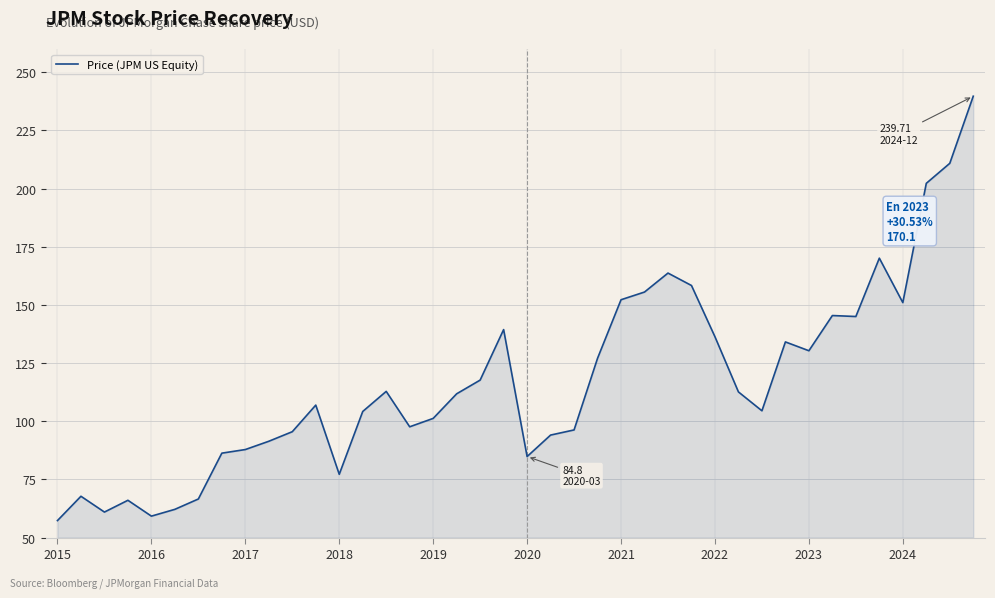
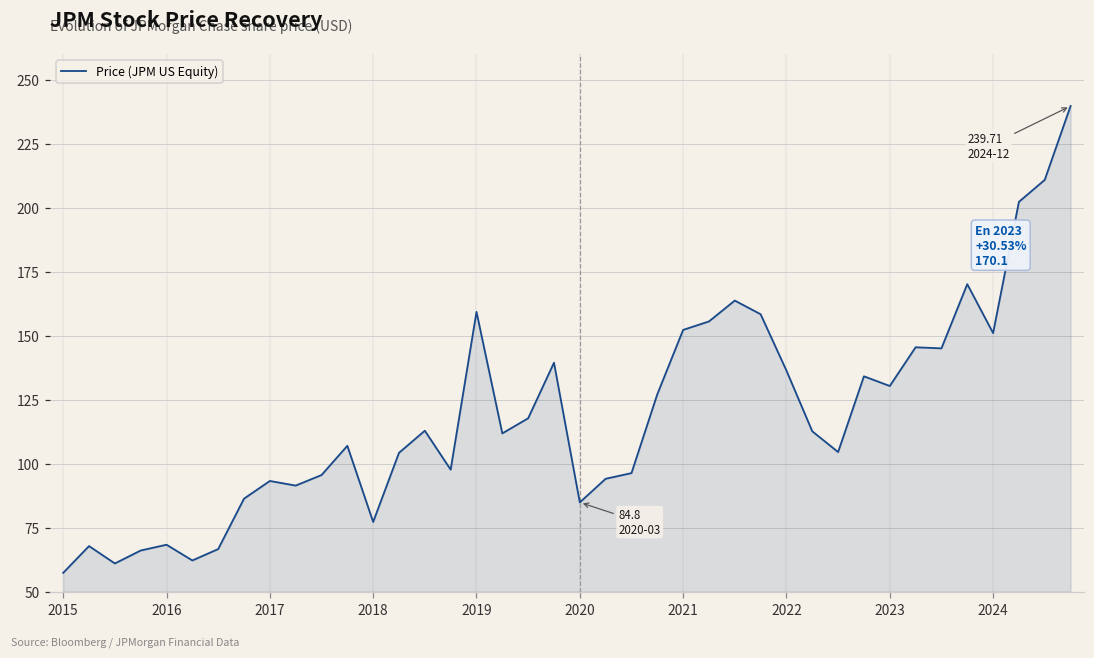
2016: 59 -> 68
2017: 88 -> 93
2019: 101 -> 159
